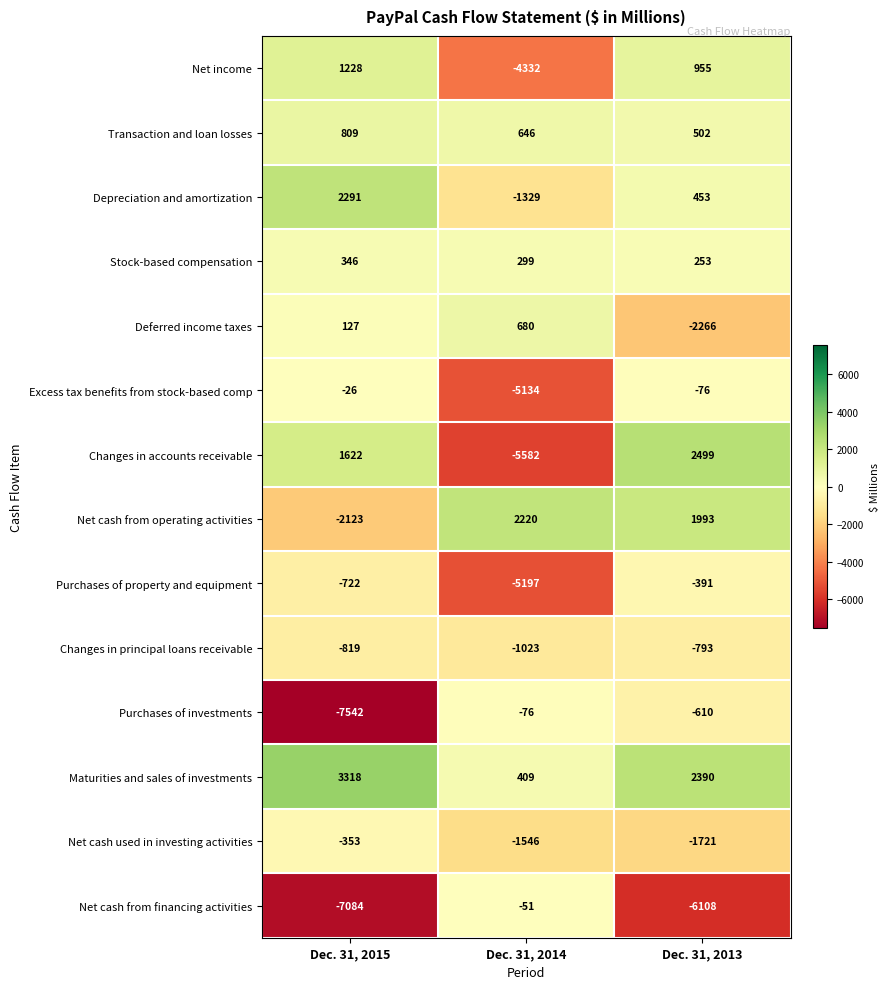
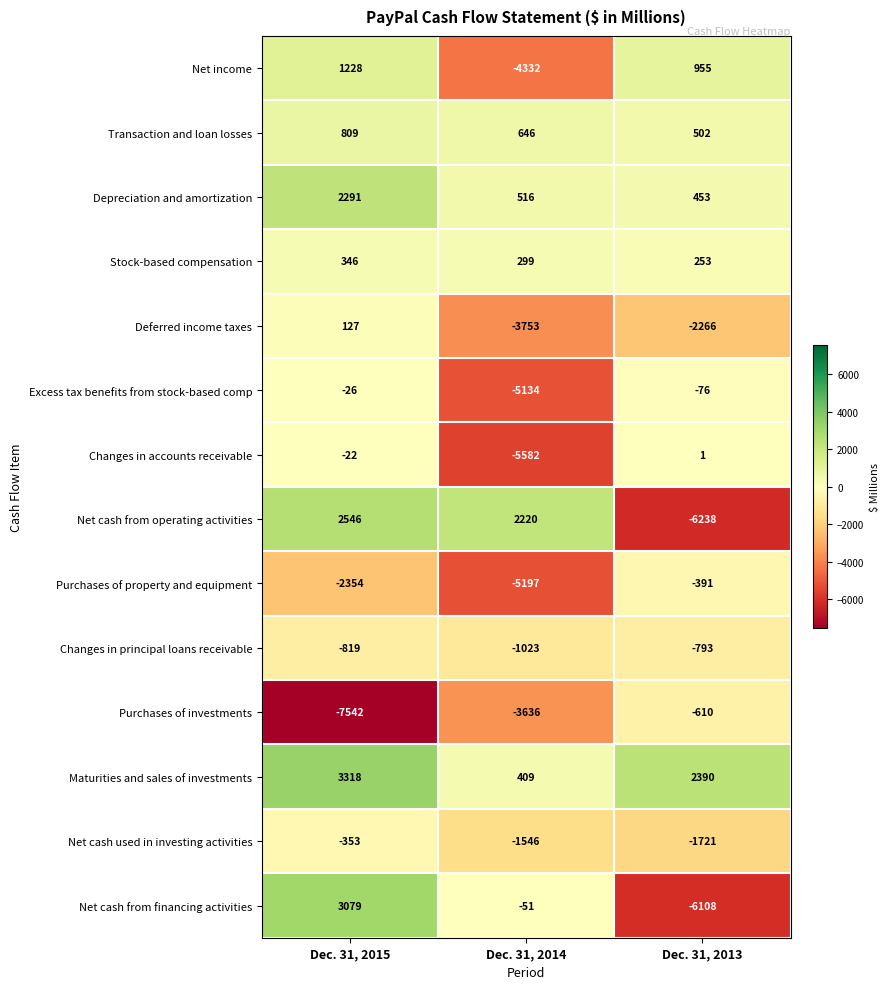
Depreciation and amortization, Dec. 31, 2014: -1329 -> 516
Deferred income taxes, Dec. 31, 2014: 680 -> -3753
Changes in accounts receivable, Dec. 31, 2015: 1622 -> -22
Changes in accounts receivable, Dec. 31, 2013: 2499 -> 1
Net cash from operating activities, Dec. 31, 2015: -2123 -> 2546
Net cash from operating activities, Dec. 31, 2013: 1993 -> -6238
Purchases of property and equipment, Dec. 31, 2015: -722 -> -2354
Purchases of investments, Dec. 31, 2014: -76 -> -3636
Net cash from financing activities, Dec. 31, 2015: -7084 -> 3079
